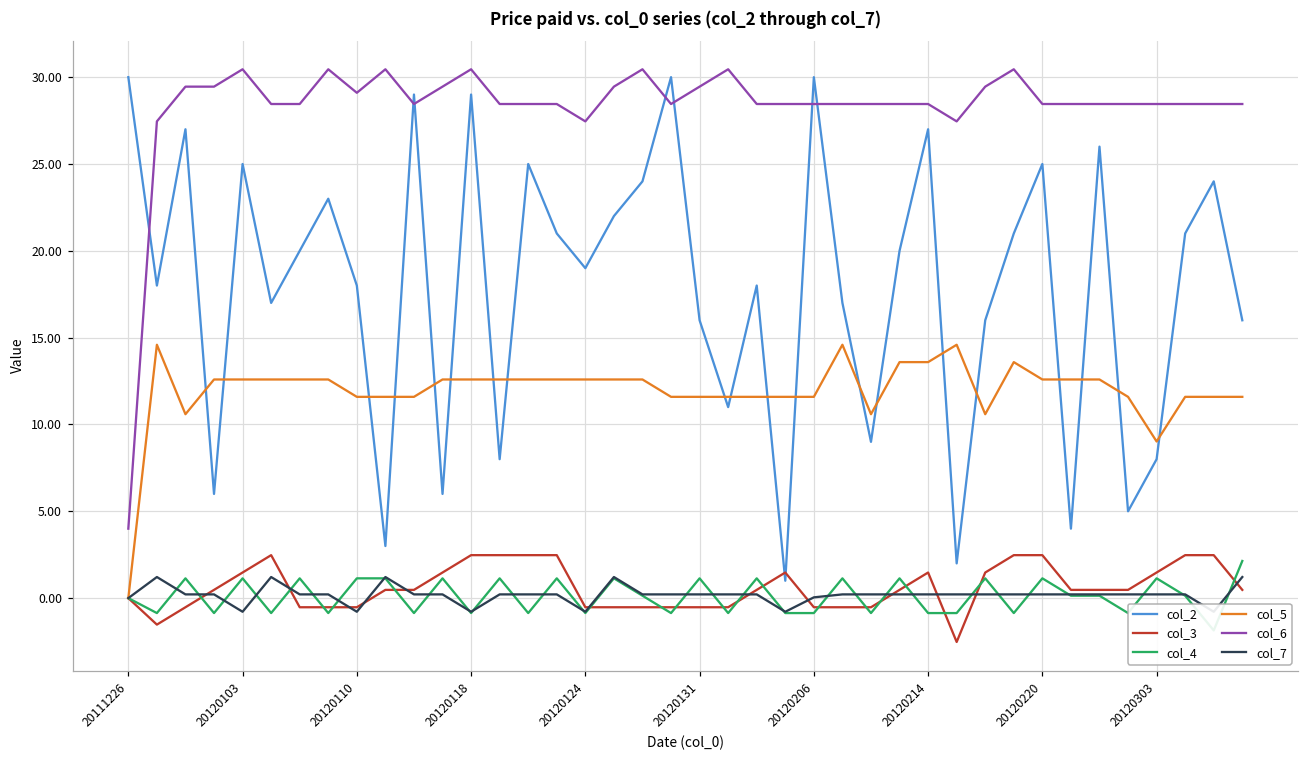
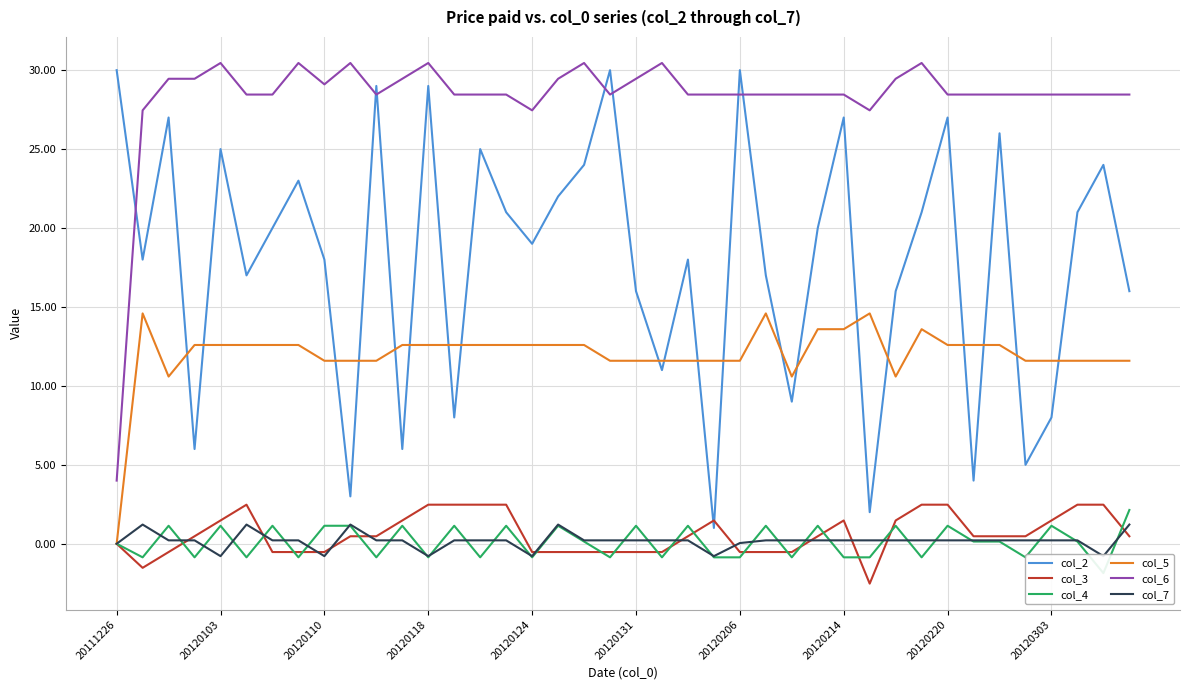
col_2, 20120220: 25 -> 27
col_5, 20120303: 9.0 -> 11.6
